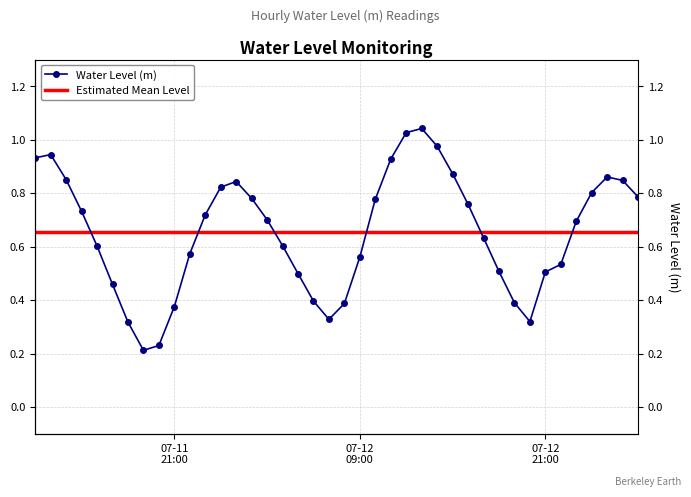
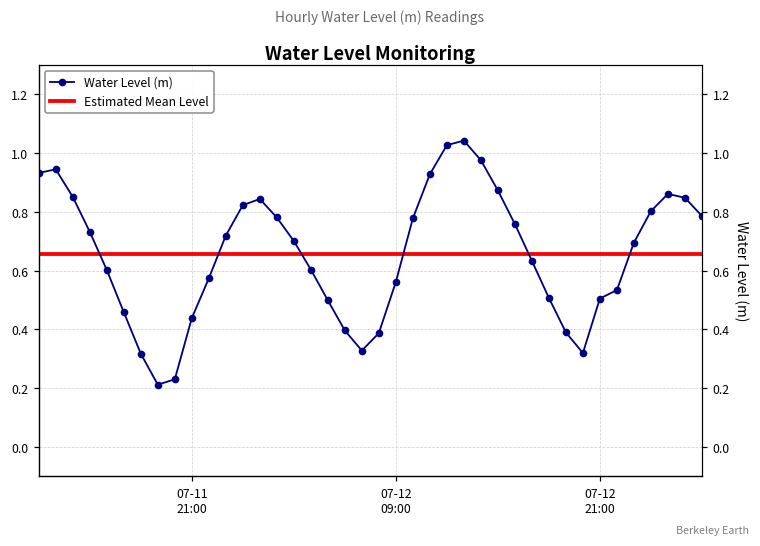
07-11 21:00: 0.38 -> 0.44
